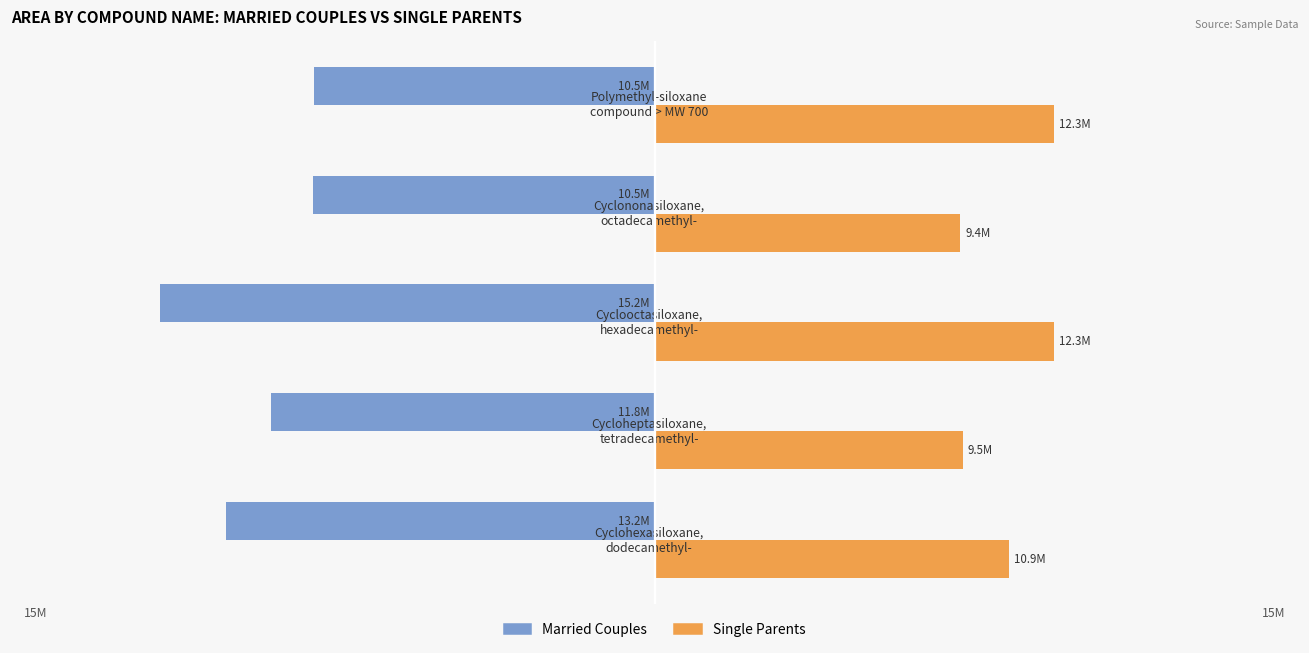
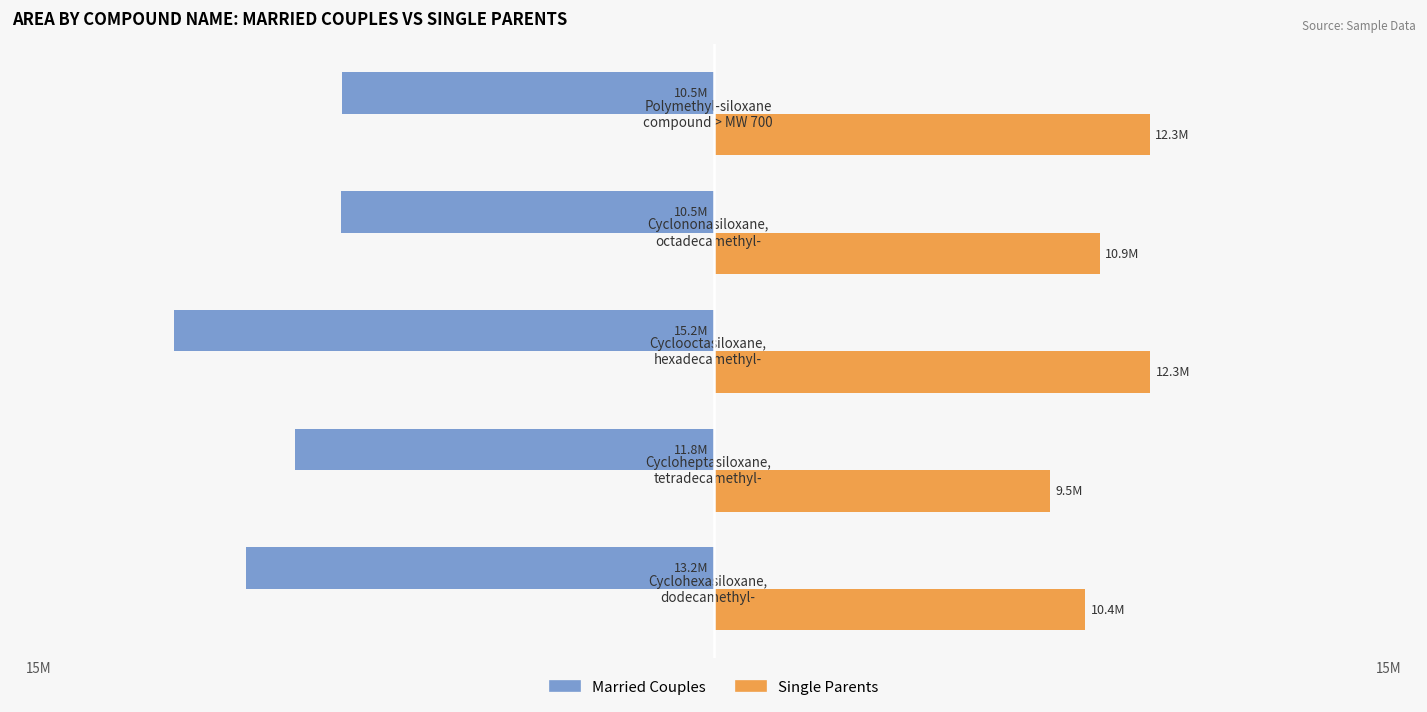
Single Parents, Cyclononasiloxane, octadecamethyl-: 9.4M -> 10.9M
Single Parents, Cyclohexasiloxane, dodecamethyl-: 10.9M -> 10.4M
